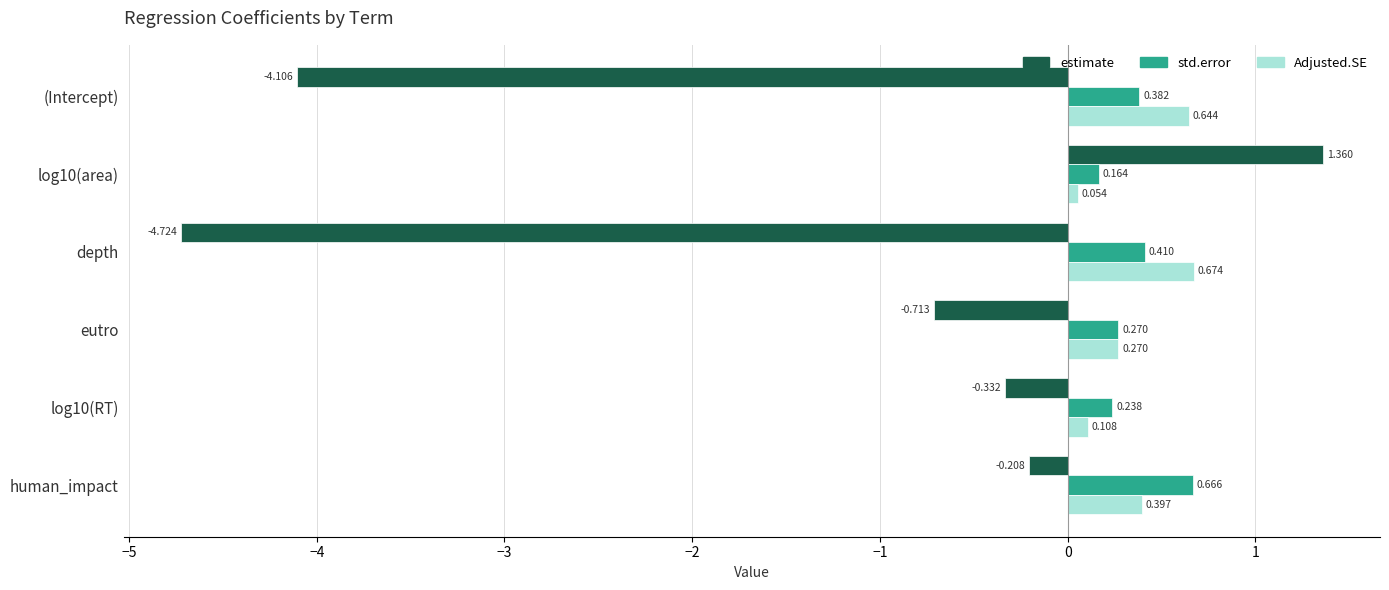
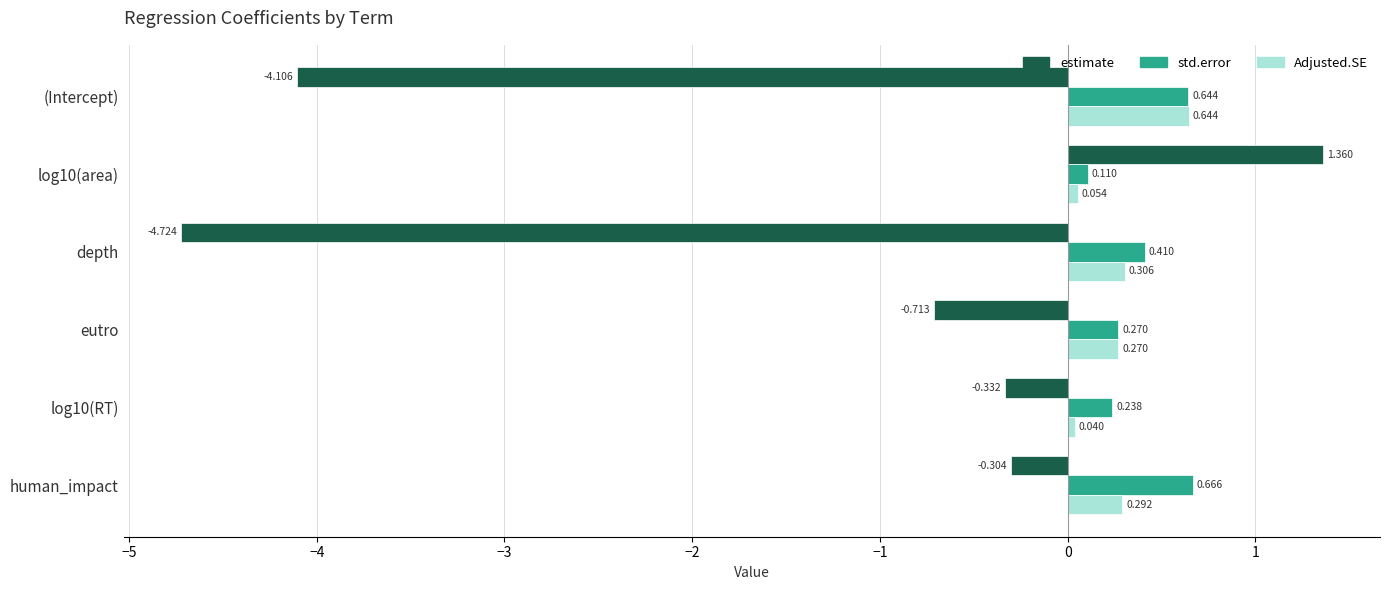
std.error, (Intercept): 0.382 -> 0.644
std.error, log10(area): 0.164 -> 0.110
Adjusted.SE, depth: 0.674 -> 0.306
Adjusted.SE, log10(RT): 0.108 -> 0.040
estimate, human_impact: -0.208 -> -0.304
Adjusted.SE, human_impact: 0.397 -> 0.292
